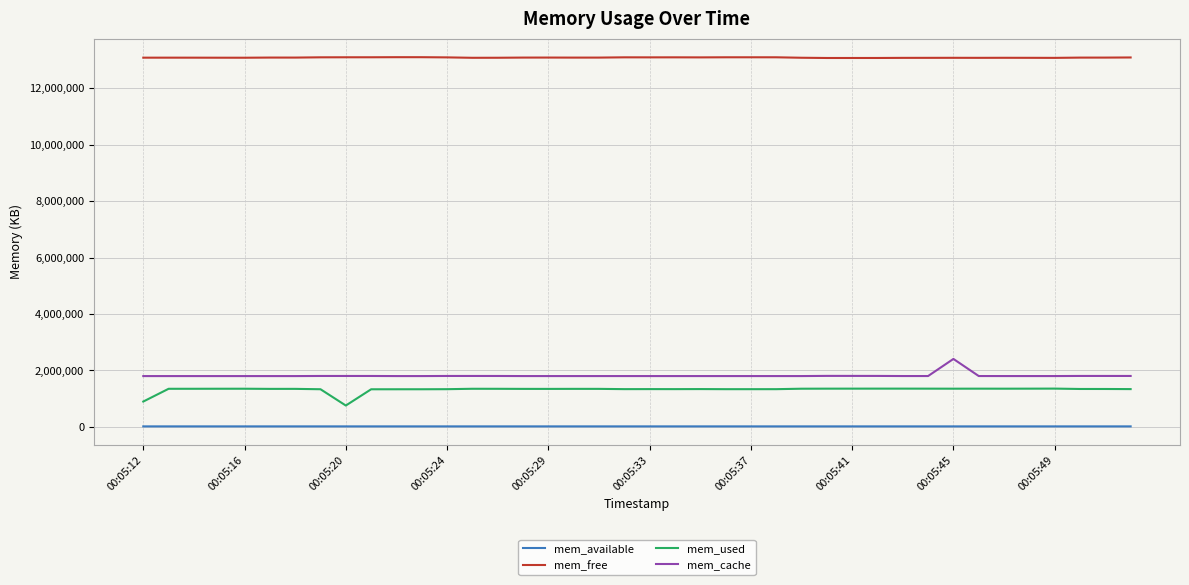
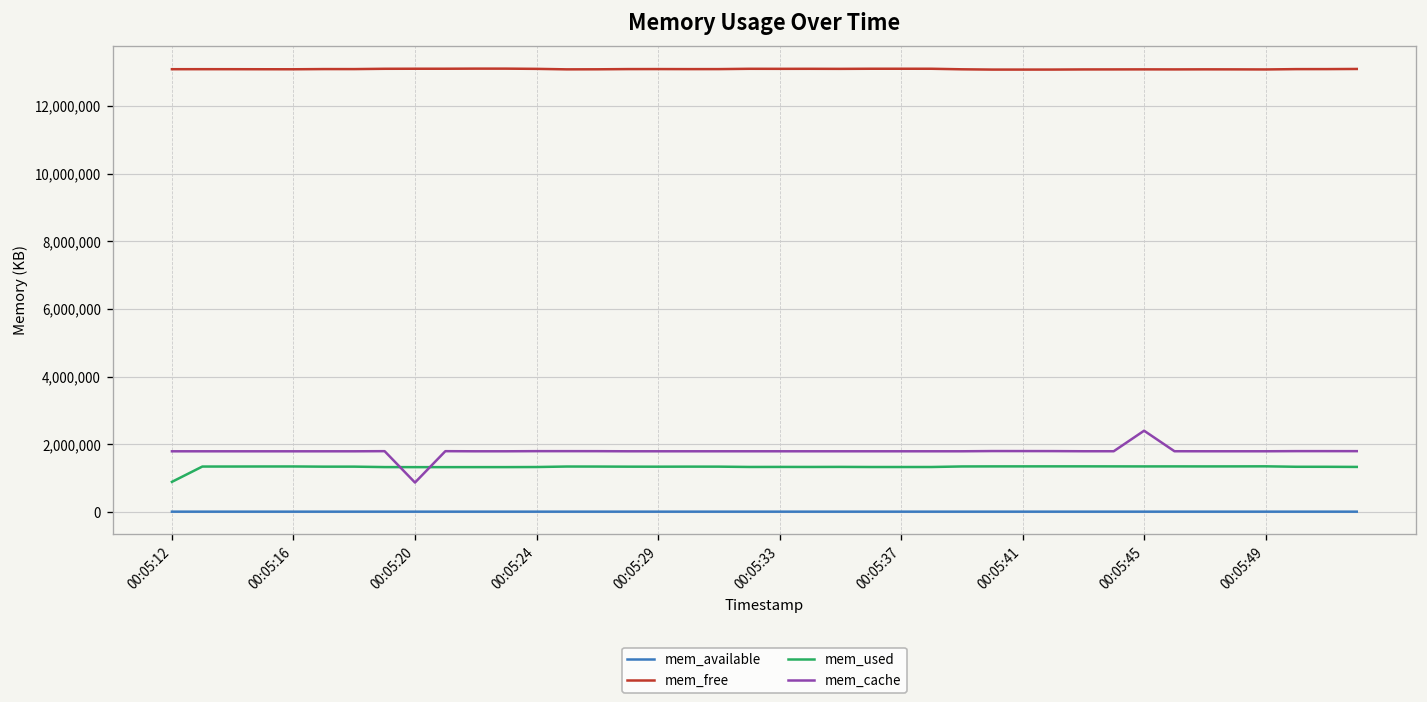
mem_used, 00:05:20: 800,000 -> 1,300,000
mem_cache, 00:05:20: 1,800,000 -> 900,000
